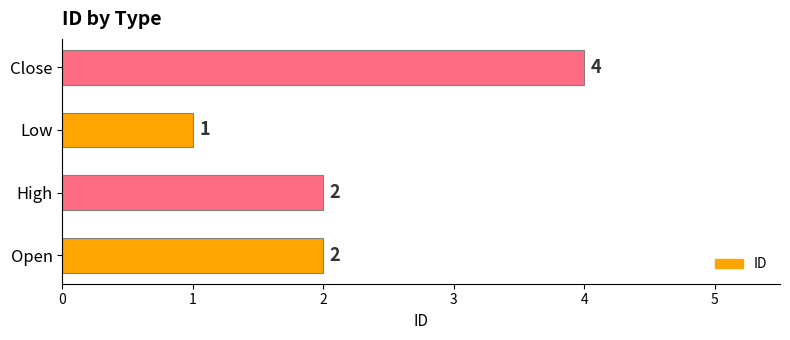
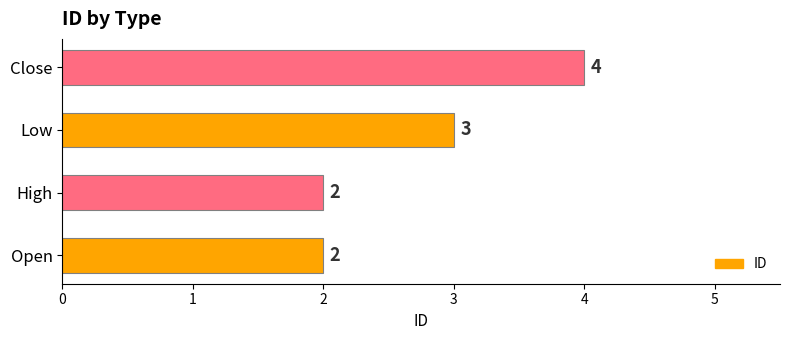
Low: 1 -> 3
